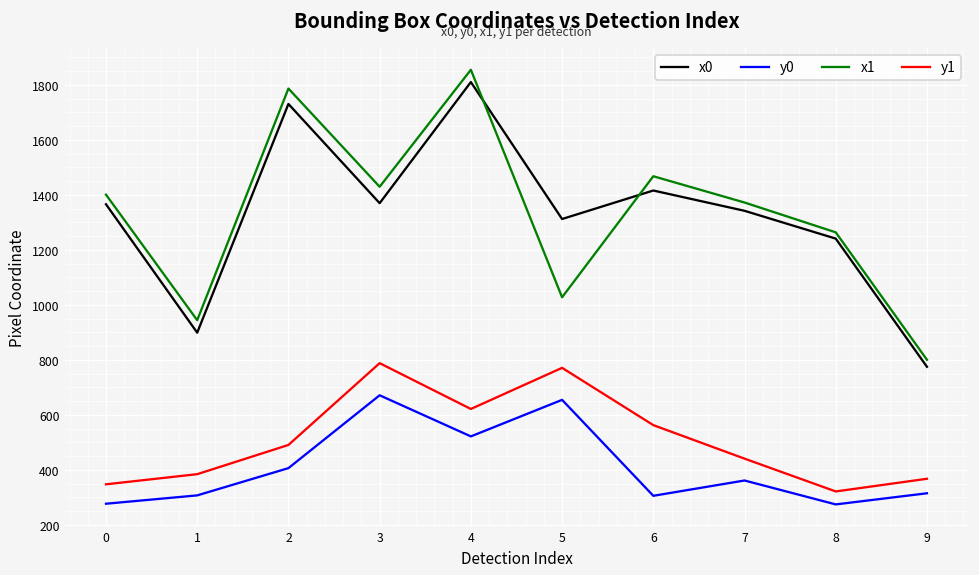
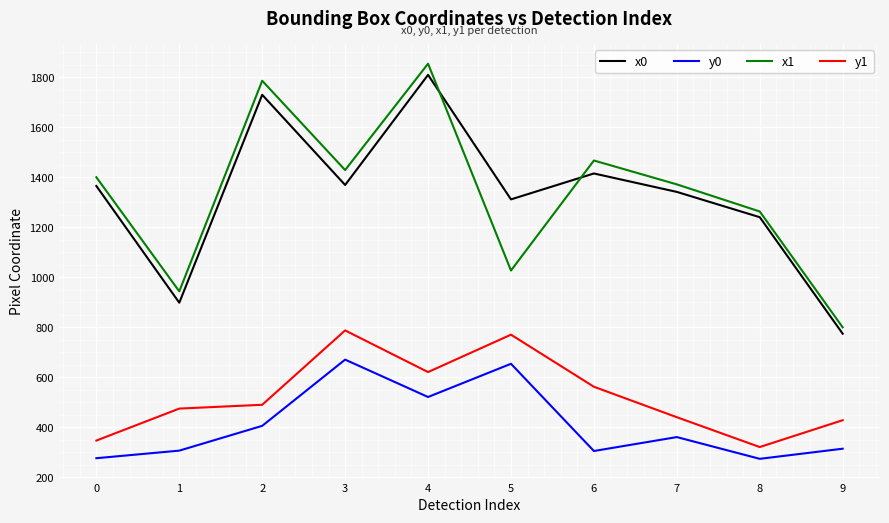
y1, 1: 380 -> 480
y1, 9: 370 -> 430
